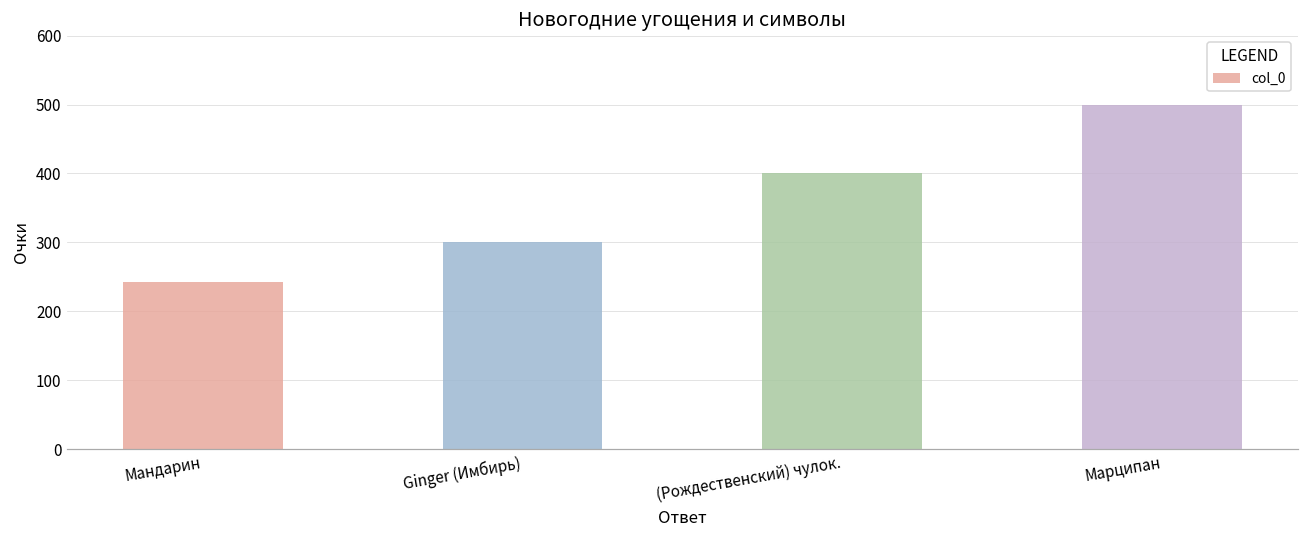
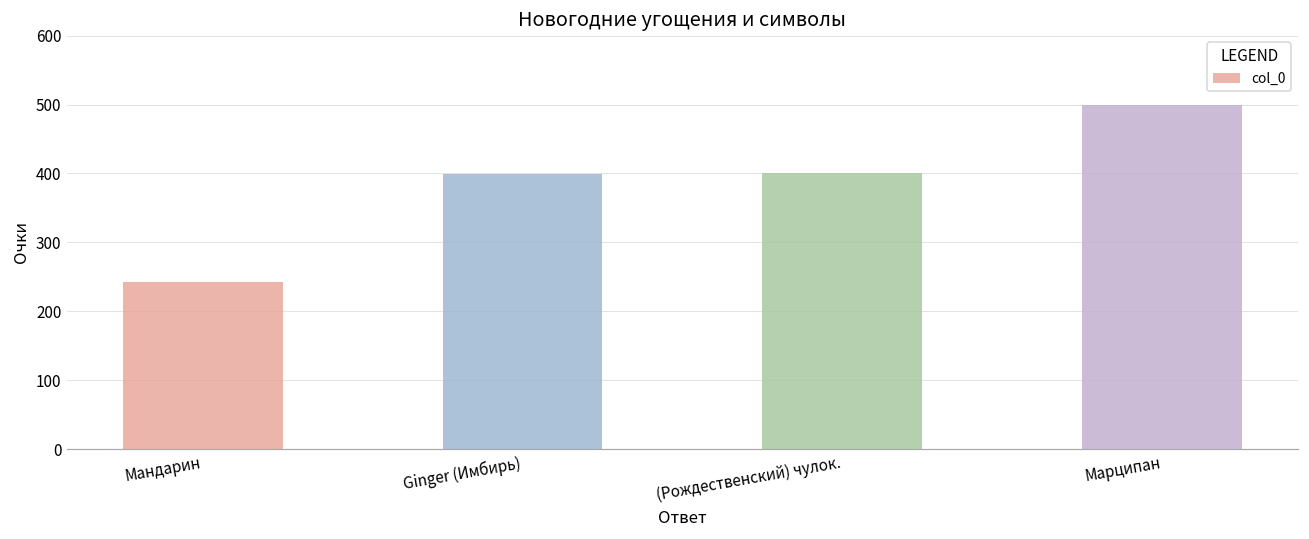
Ginger (Имбирь): 300 -> 400
